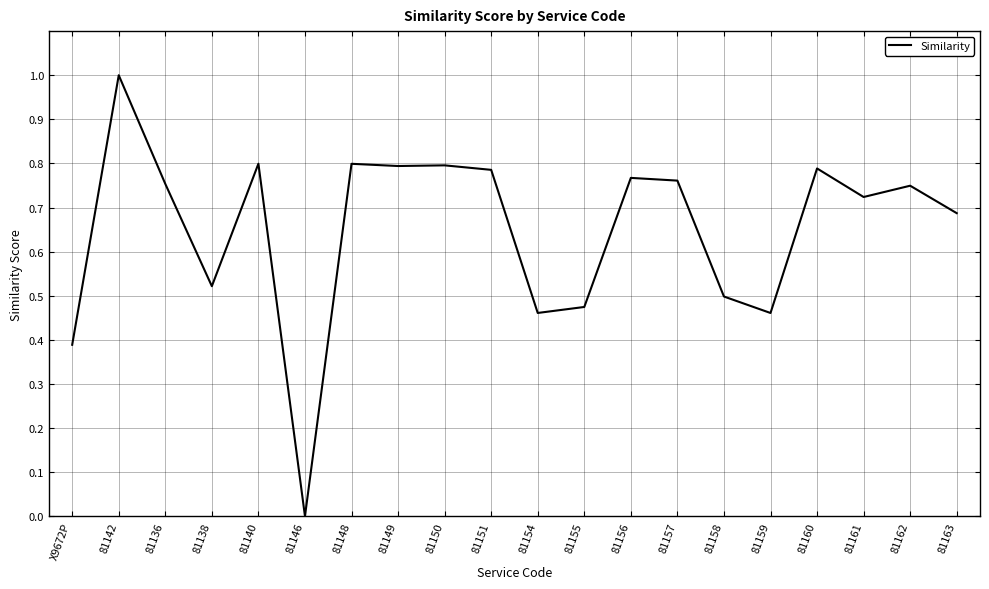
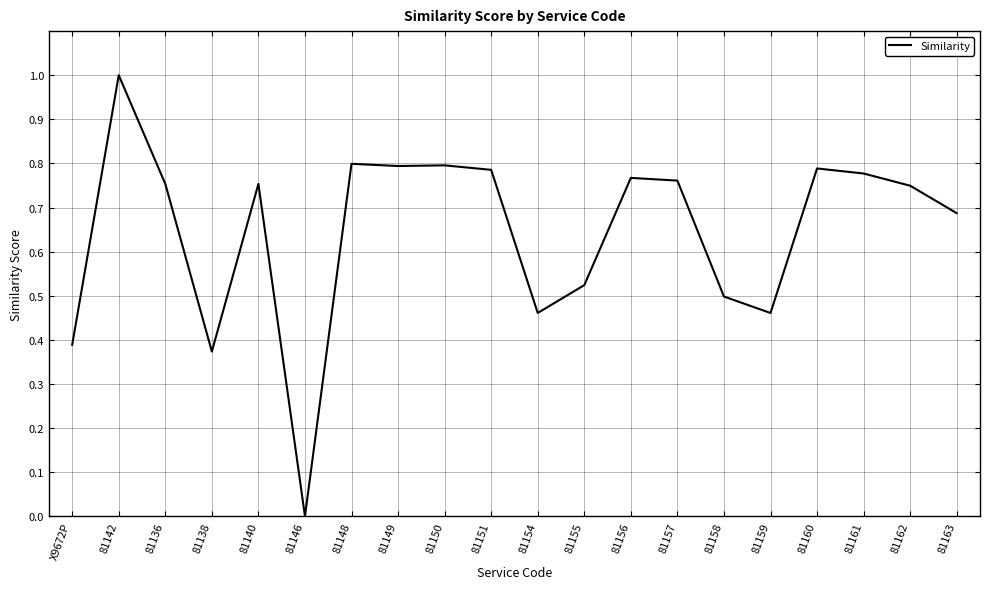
81138: 0.52 -> 0.37
81140: 0.80 -> 0.75
81155: 0.47 -> 0.52
81161: 0.72 -> 0.78
